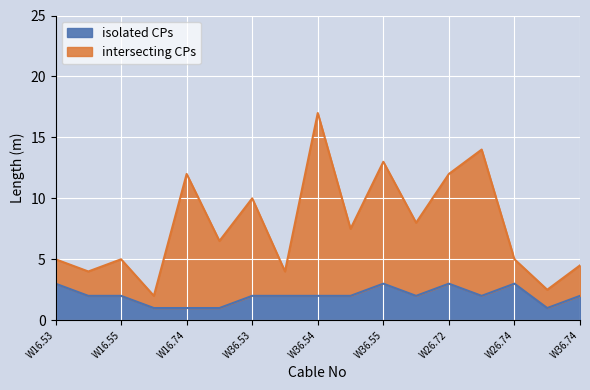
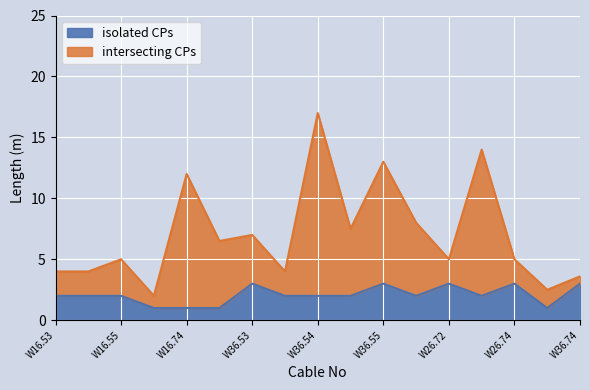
isolated CPs, W16.53: 3 -> 2
isolated CPs, W36.53: 2 -> 3
intersecting CPs, W36.53: 8 -> 4
intersecting CPs, W26.72: 9 -> 2
isolated CPs, W36.74: 2 -> 3
intersecting CPs, W36.74: 2.5 -> 0.6
